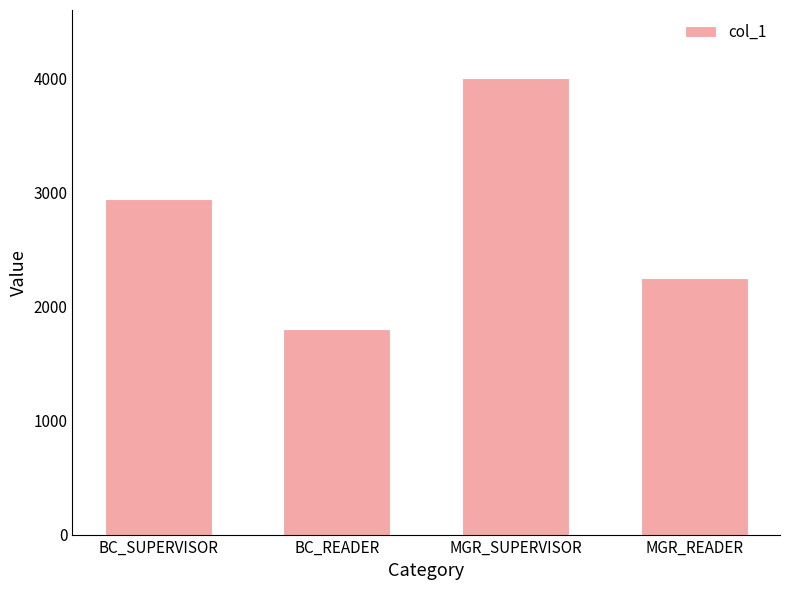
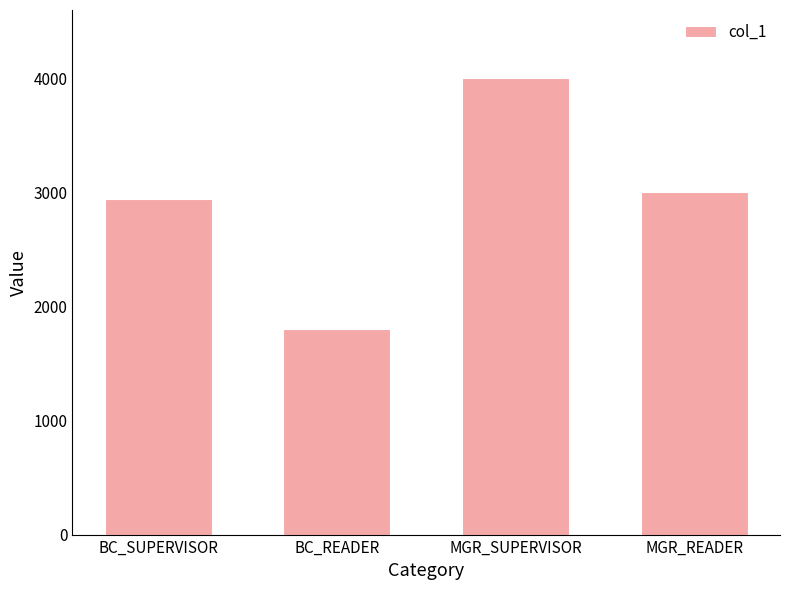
MGR_READER: 2250 -> 3000
